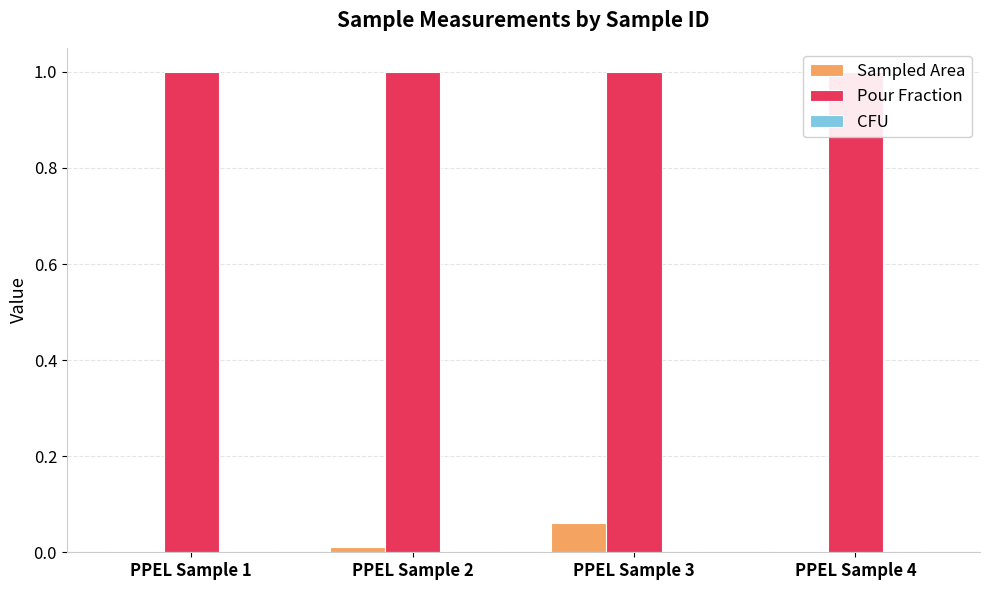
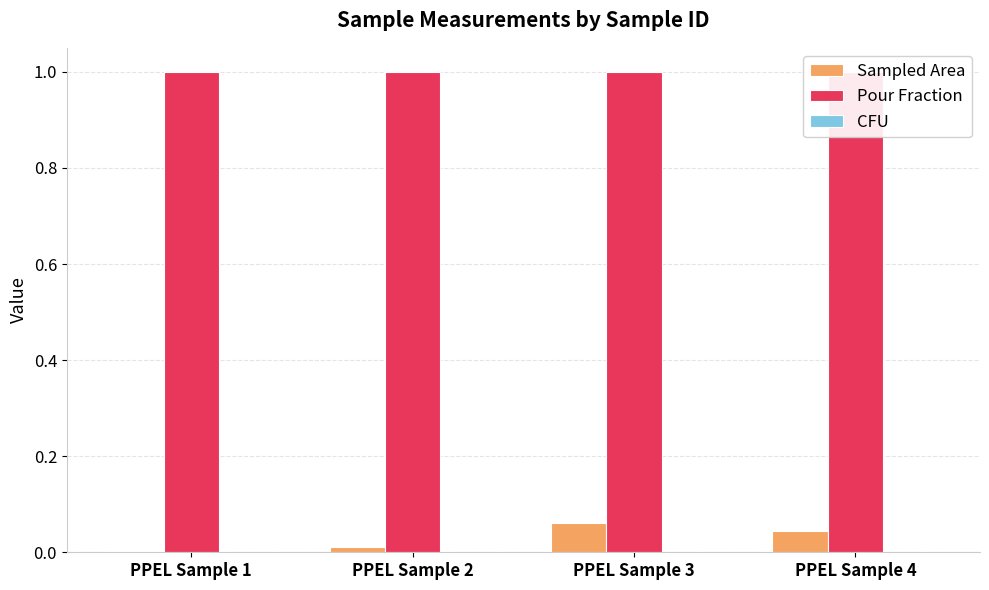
Sampled Area, PPEL Sample 4: 0.00 -> 0.05
